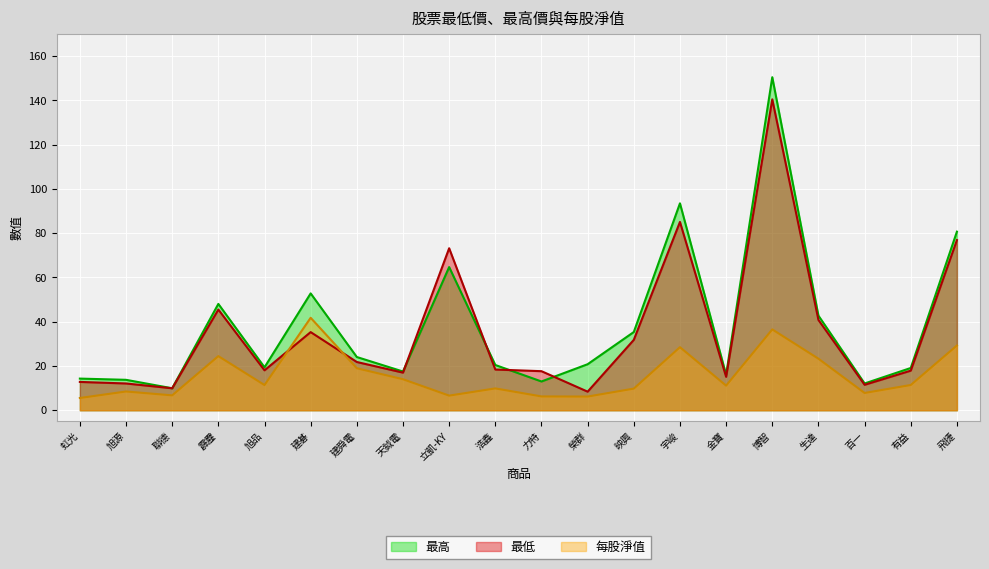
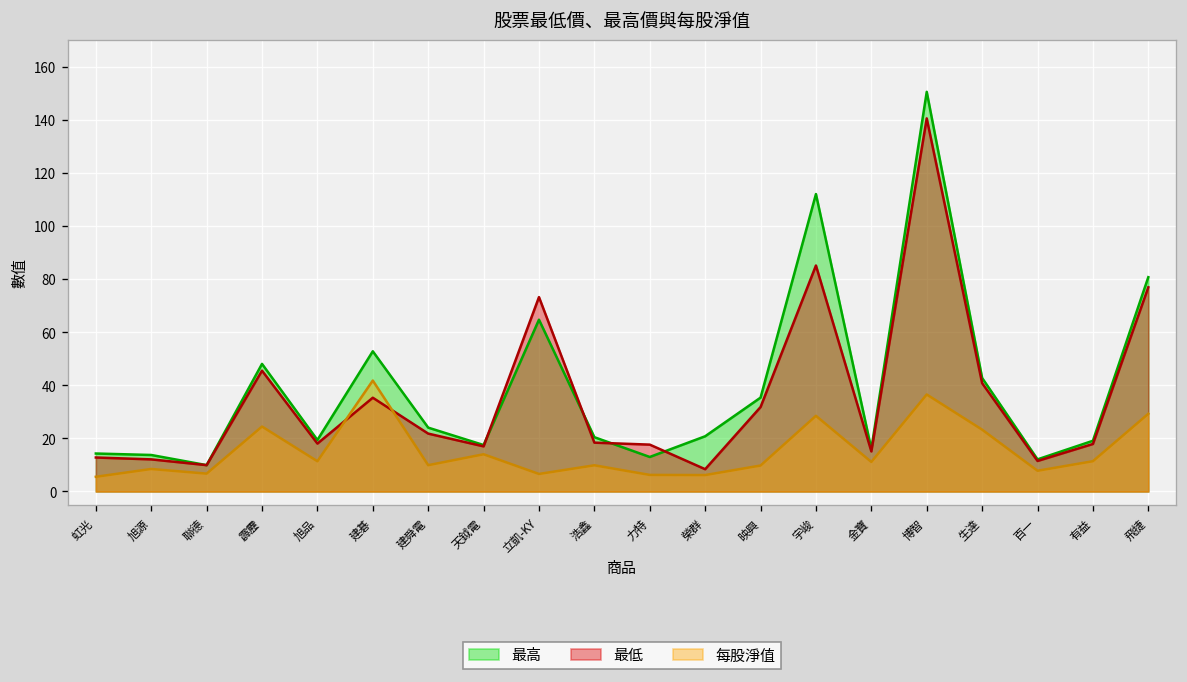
每股淨值, 建舜電: 19 -> 10
最高, 宇峻: 94 -> 112
